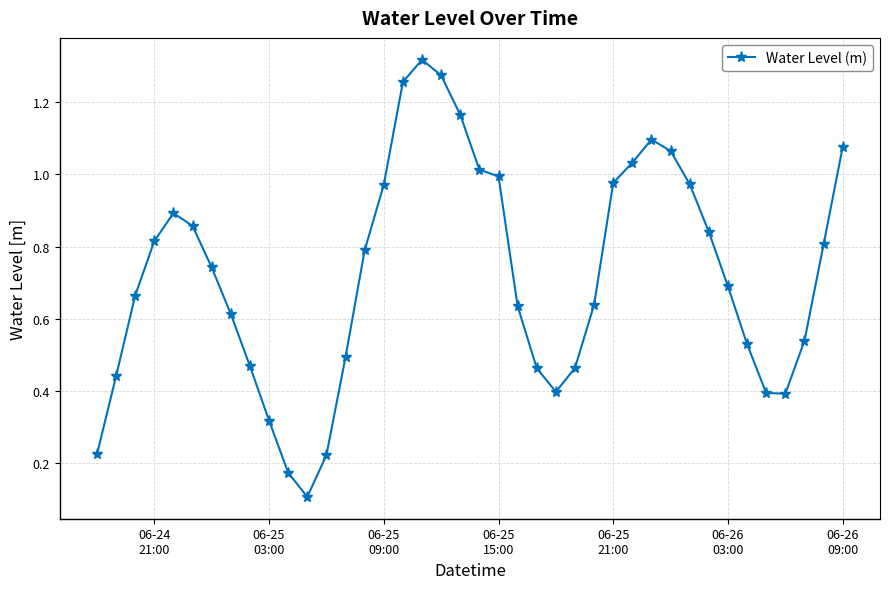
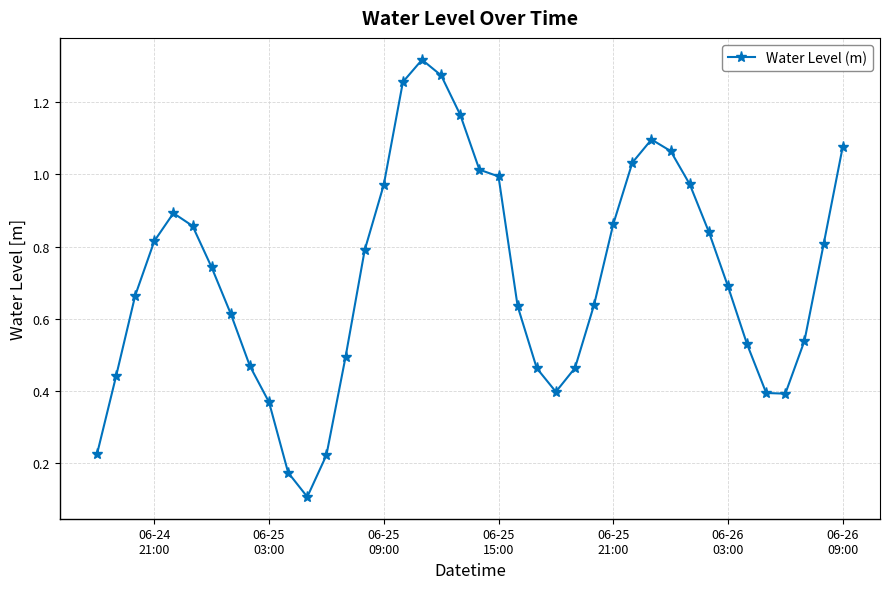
06-25 03:00: 0.32 -> 0.37
06-25 21:00: 0.98 -> 0.86
